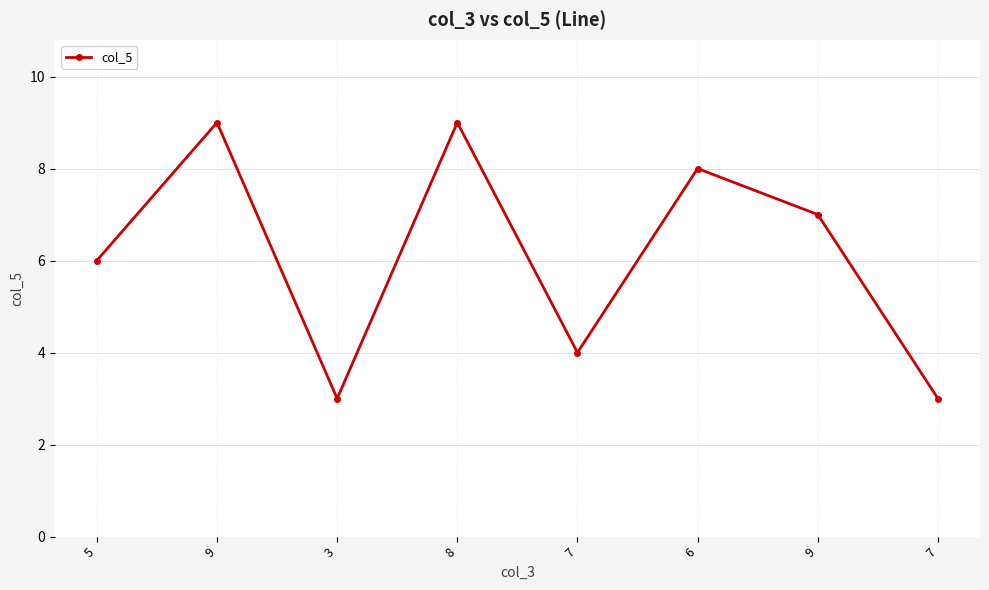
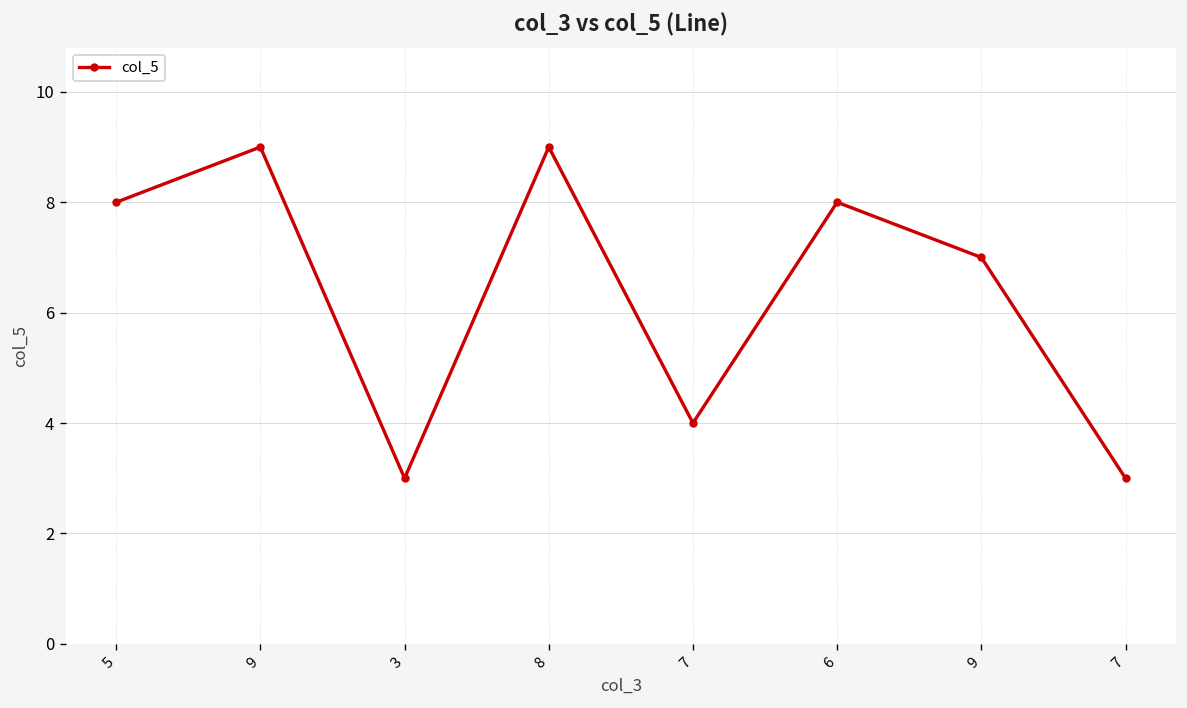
5: 6 -> 8
